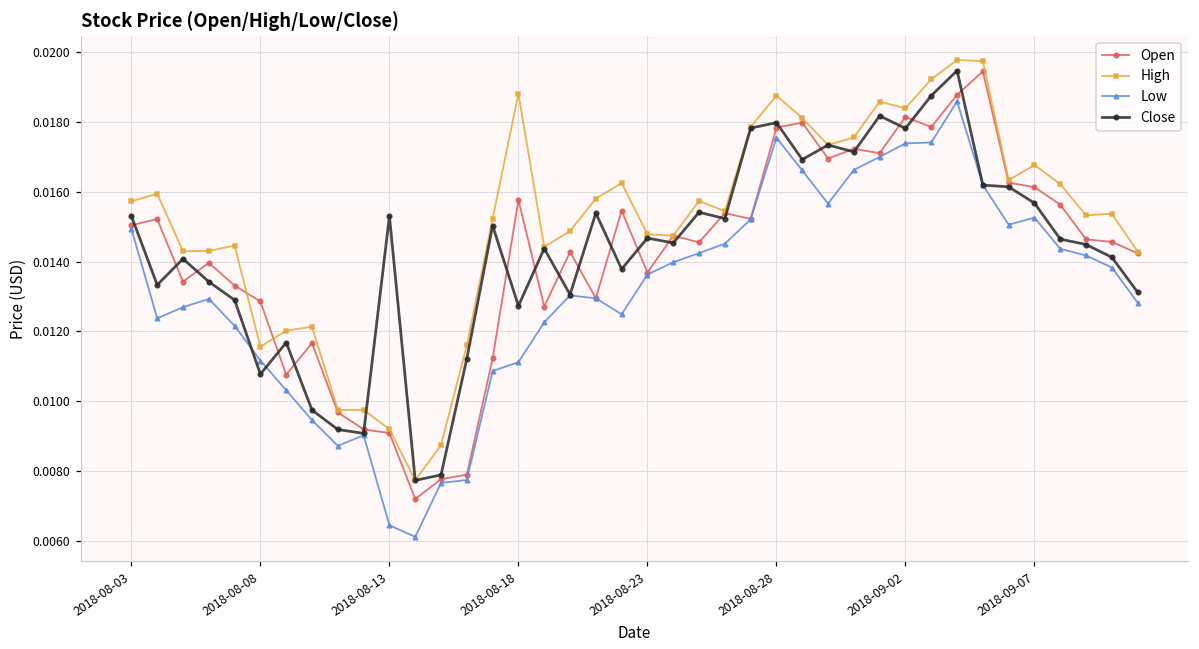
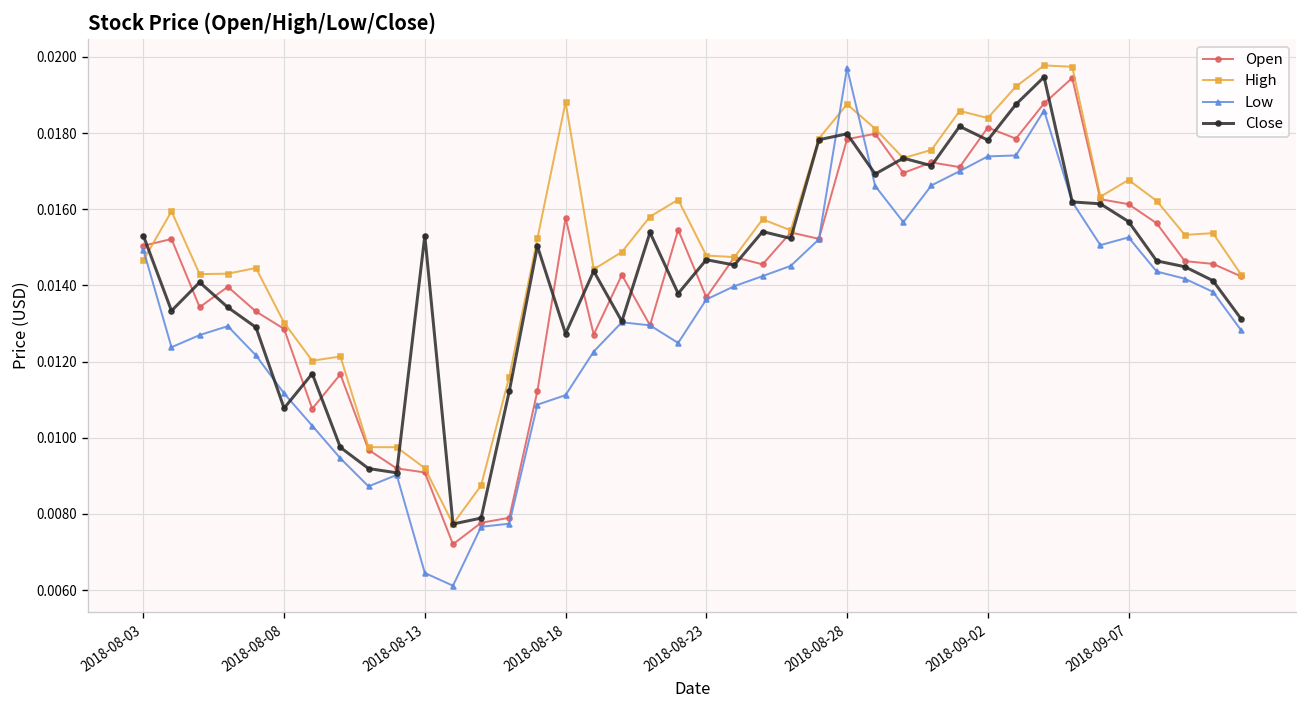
High, 2018-08-03: 0.0157 -> 0.0147
High, 2018-08-08: 0.0116 -> 0.0130
Low, 2018-08-28: 0.0175 -> 0.0197
